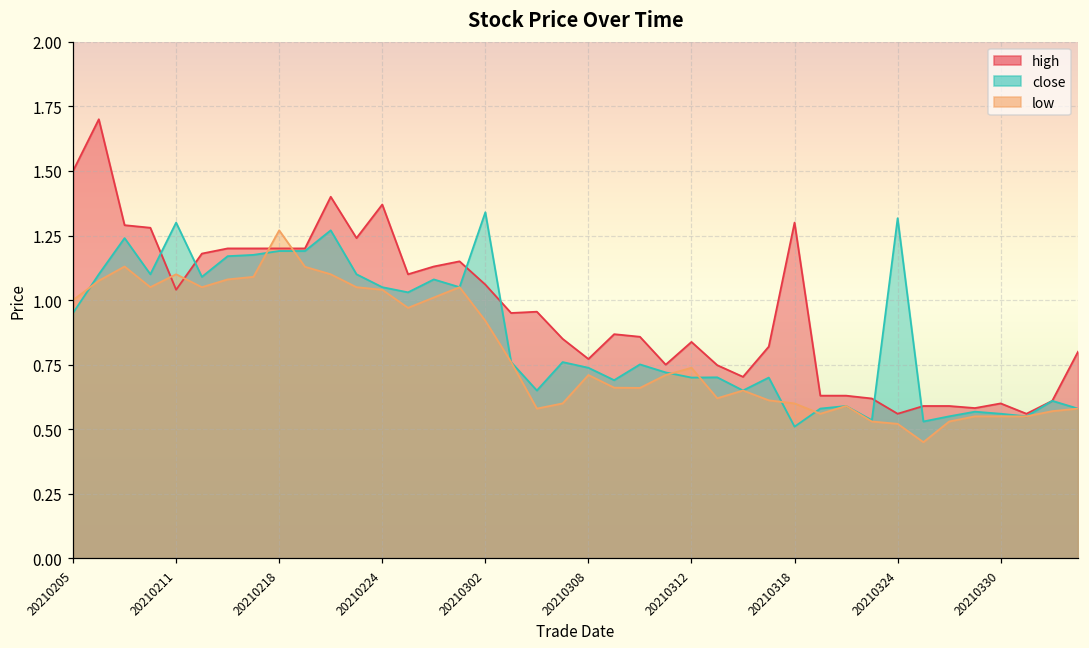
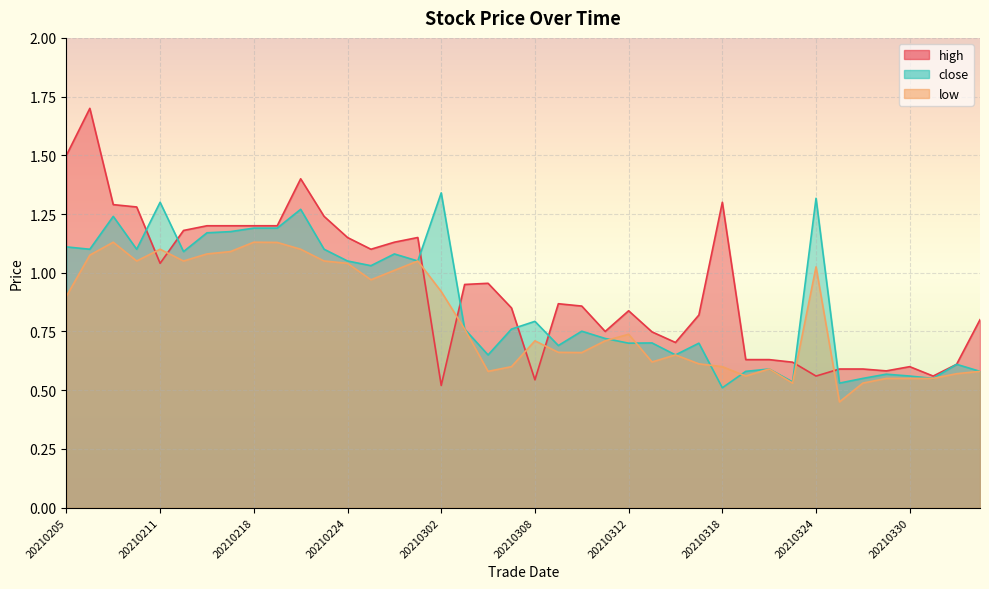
close, 20210205: 0.95 -> 1.11
low, 20210205: 1.0 -> 0.9
low, 20210218: 1.27 -> 1.13
high, 20210224: 1.37 -> 1.15
high, 20210302: 1.06 -> 0.52
high, 20210308: 0.77 -> 0.54
close, 20210308: 0.74 -> 0.79
low, 20210324: 0.52 -> 1.03
